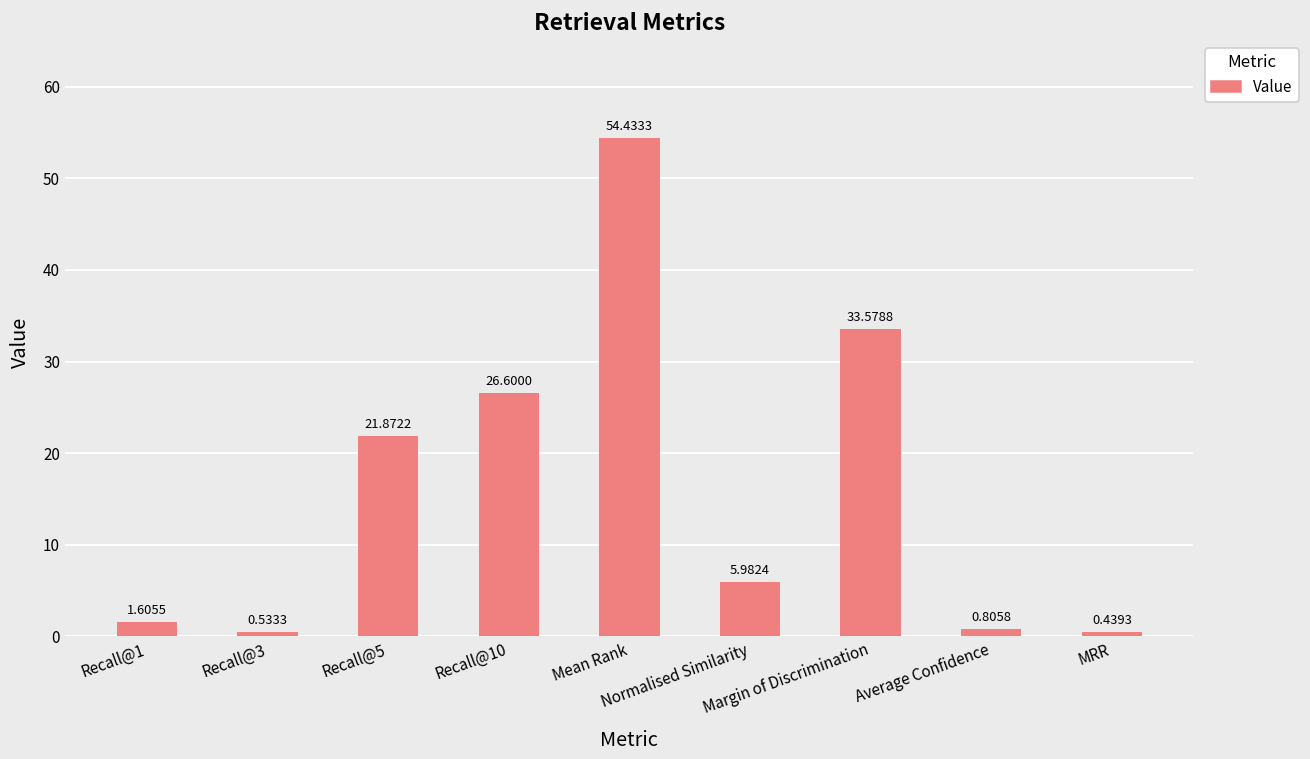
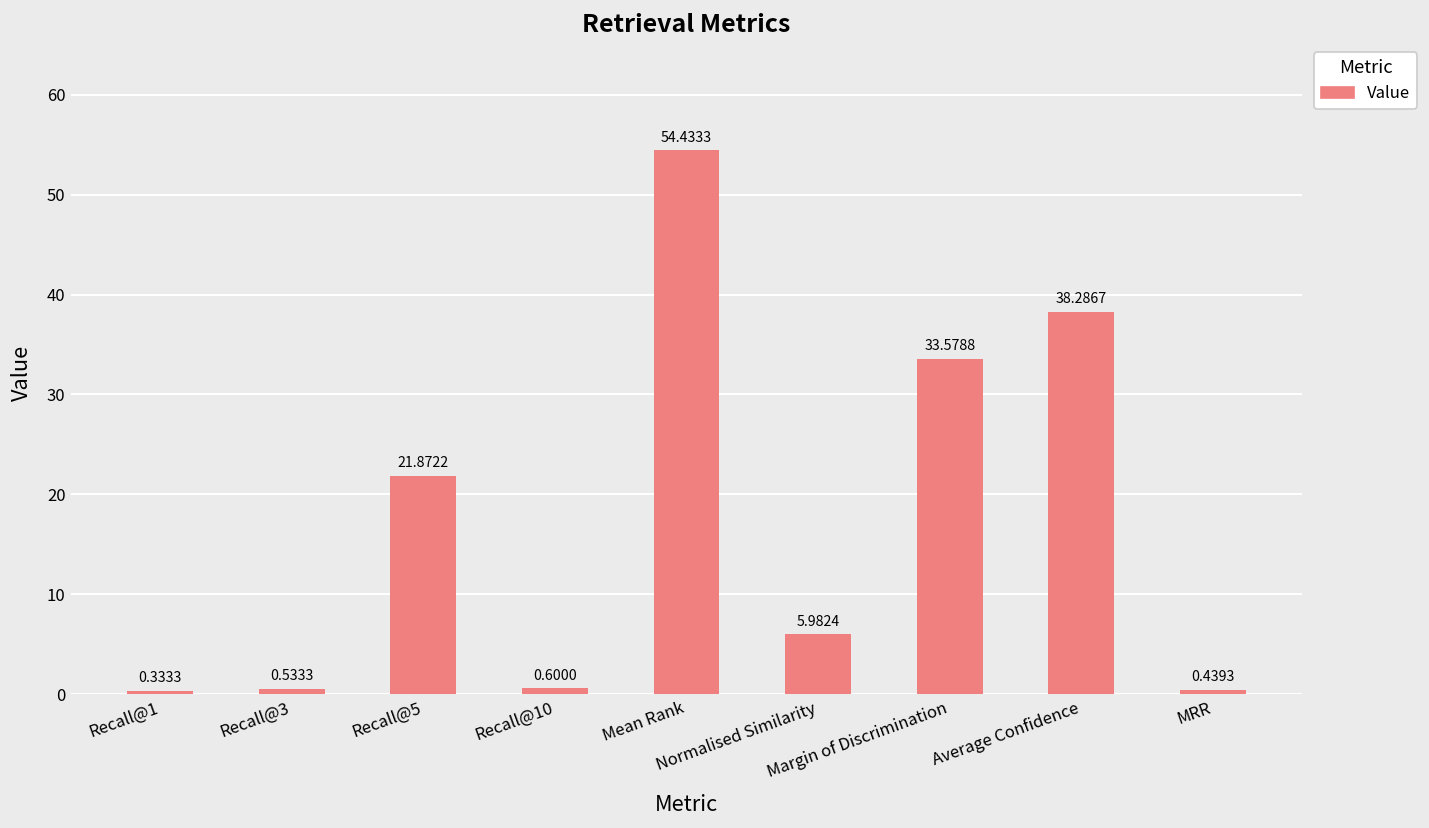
Recall@1: 1.6055 -> 0.3333
Recall@10: 26.6000 -> 0.6000
Average Confidence: 0.8058 -> 38.2867
